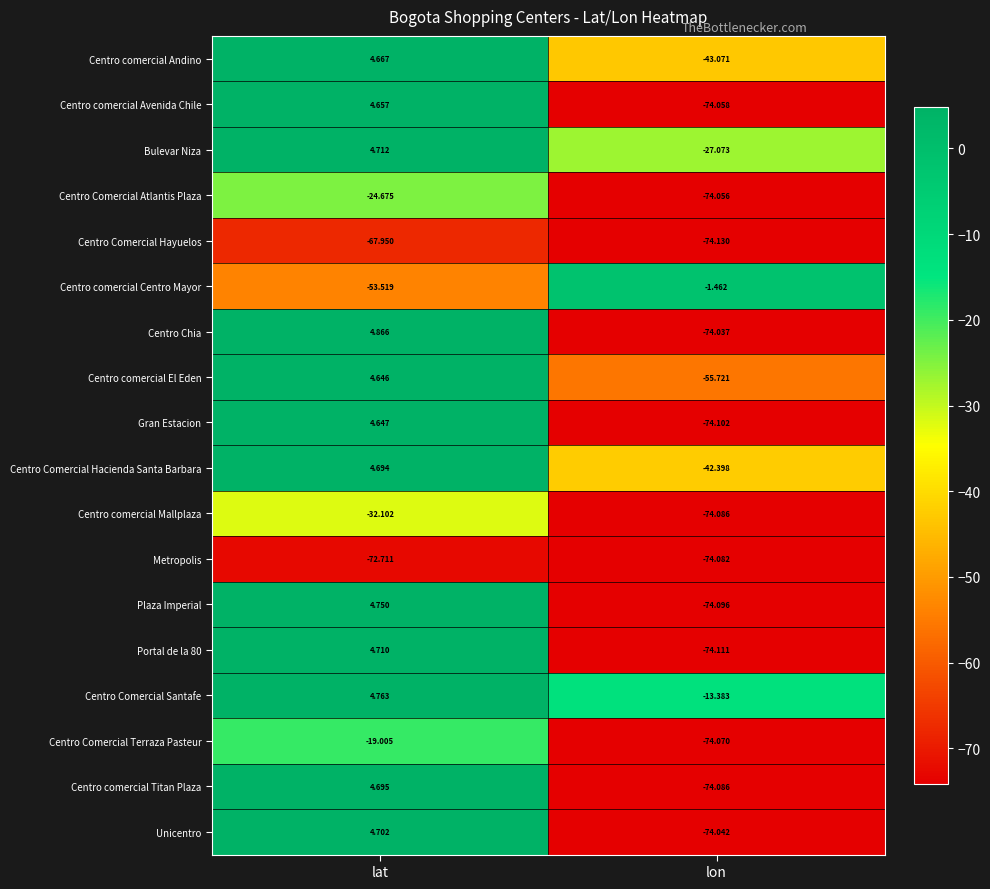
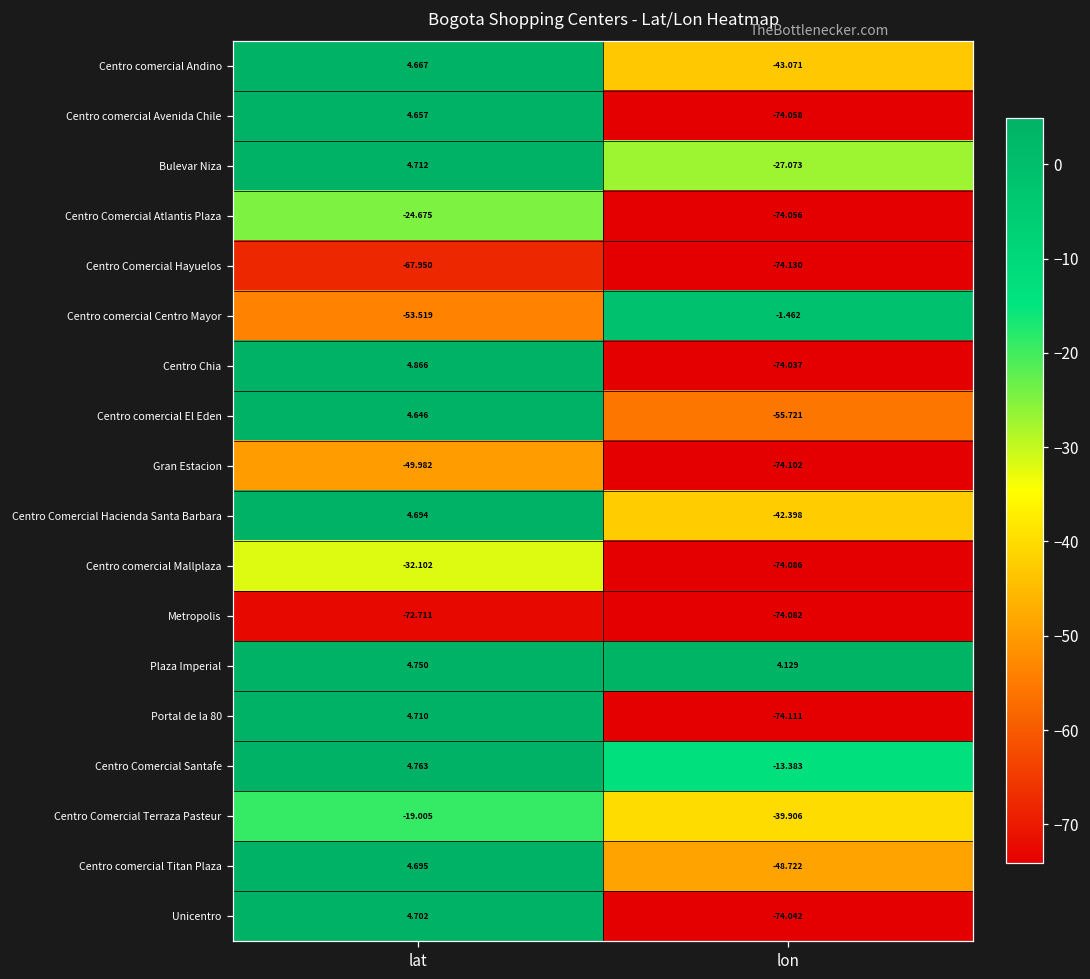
Gran Estacion, lat: 4.647 -> -49.982
Plaza Imperial, lon: -74.096 -> 4.129
Centro Comercial Terraza Pasteur, lon: -74.070 -> -39.906
Centro comercial Titan Plaza, lon: -74.086 -> -48.722
